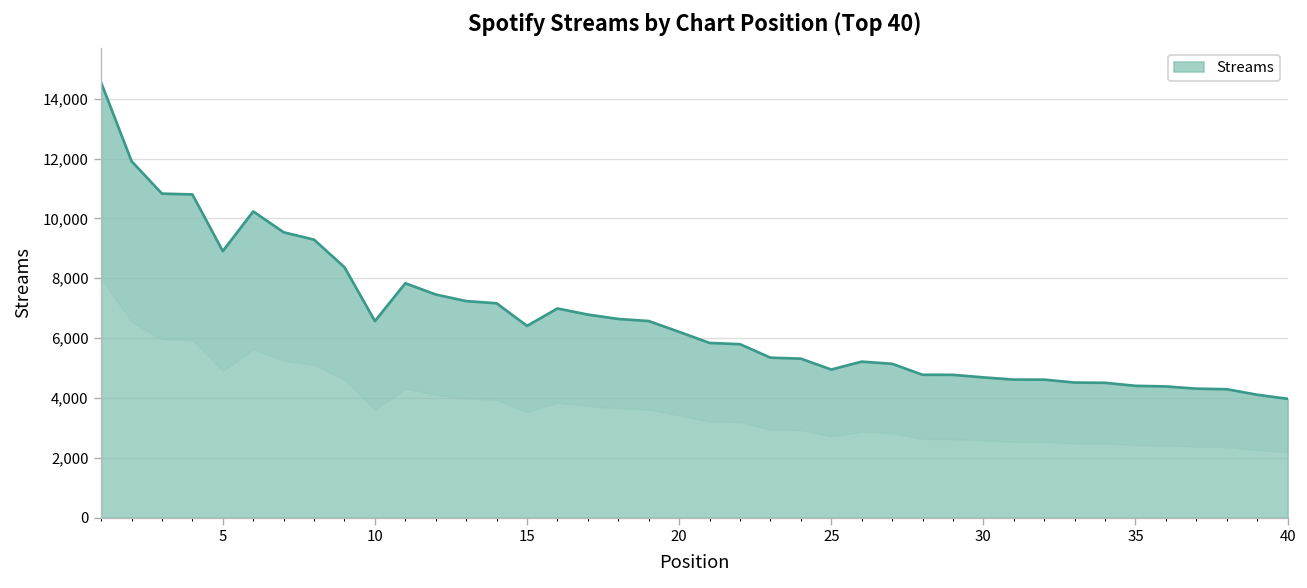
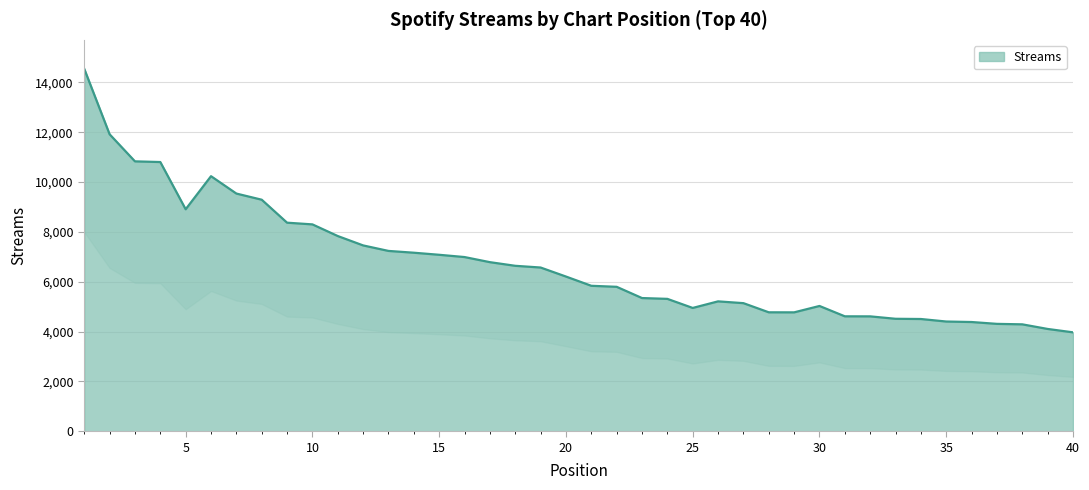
10: 6,600 -> 8,300
15: 6,400 -> 7,100
30: 4,700 -> 5,000
